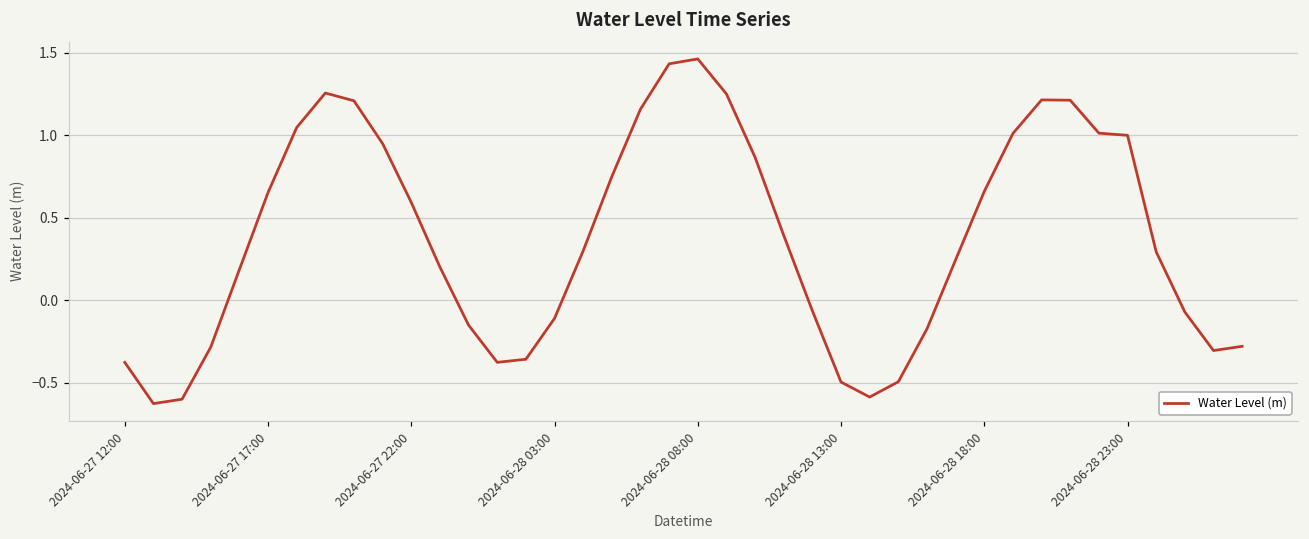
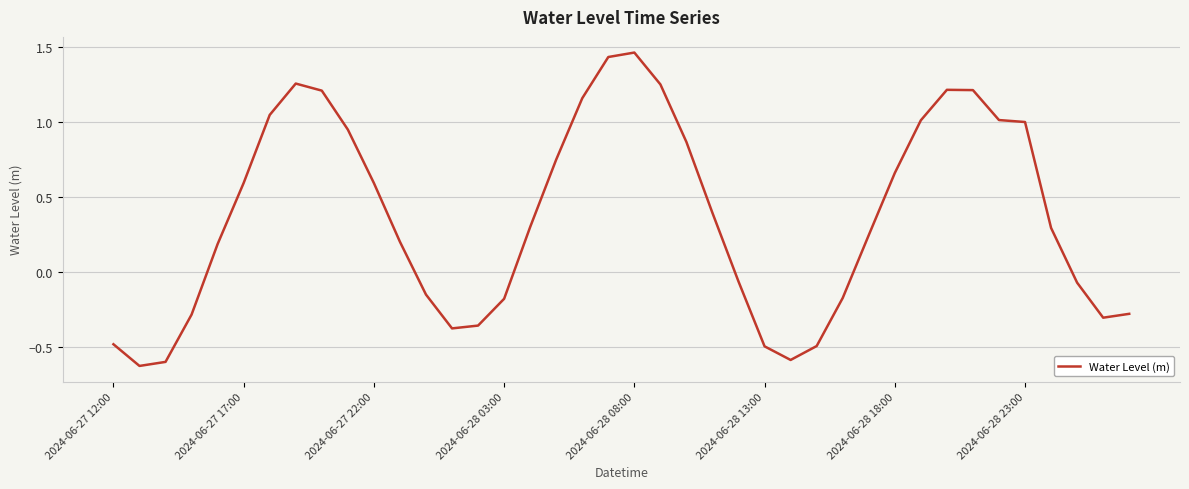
2024-06-27 12:00: -0.38 -> -0.48
2024-06-27 17:00: 0.65 -> 0.59
2024-06-28 03:00: -0.11 -> -0.18
